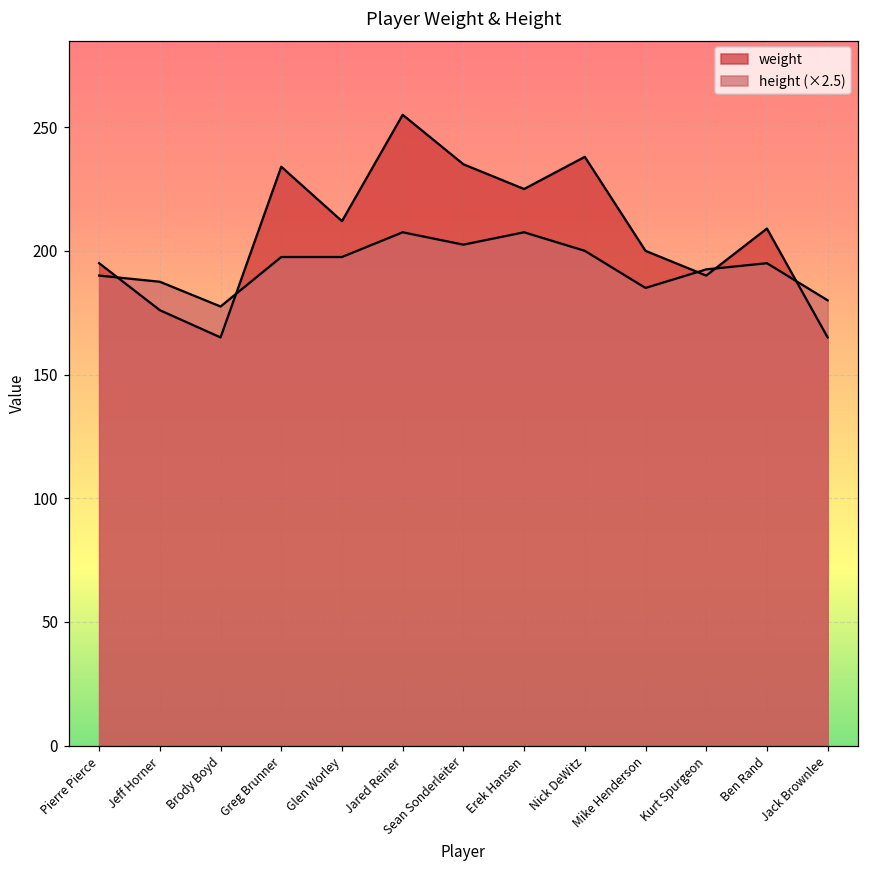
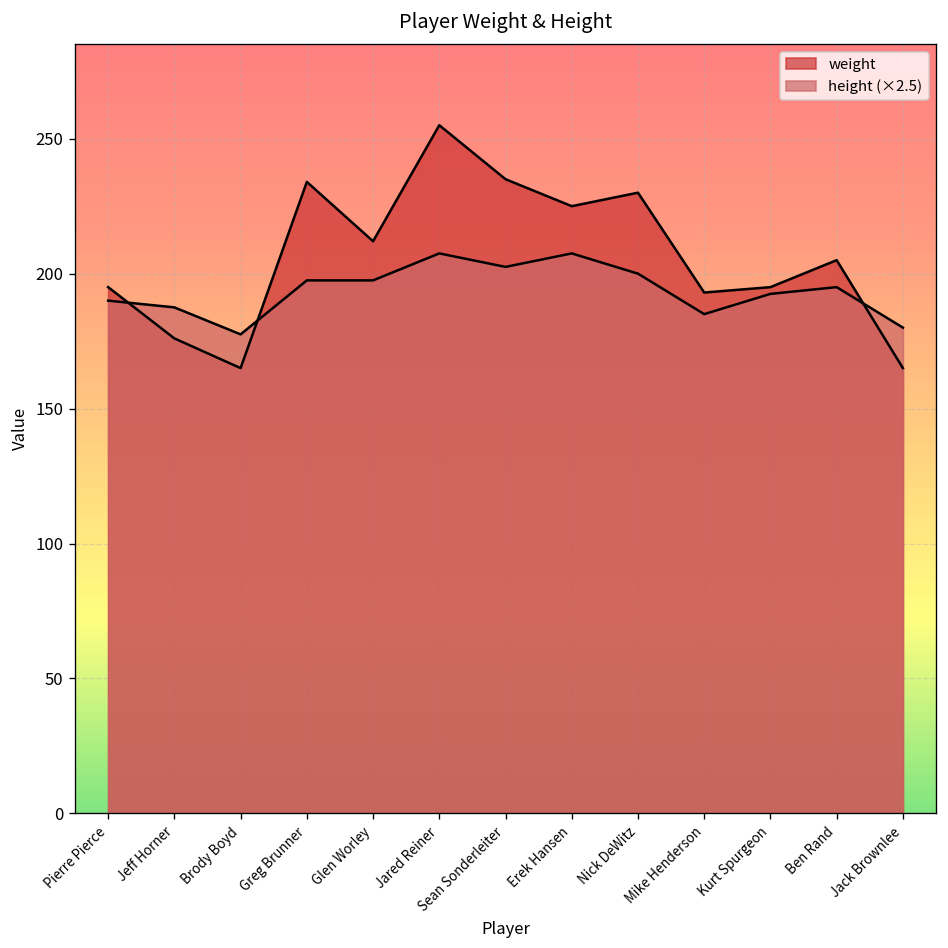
weight, Nick DeWitz: 238 -> 230
weight, Mike Henderson: 200 -> 193
weight, Kurt Spurgeon: 190 -> 195
weight, Ben Rand: 209 -> 205
